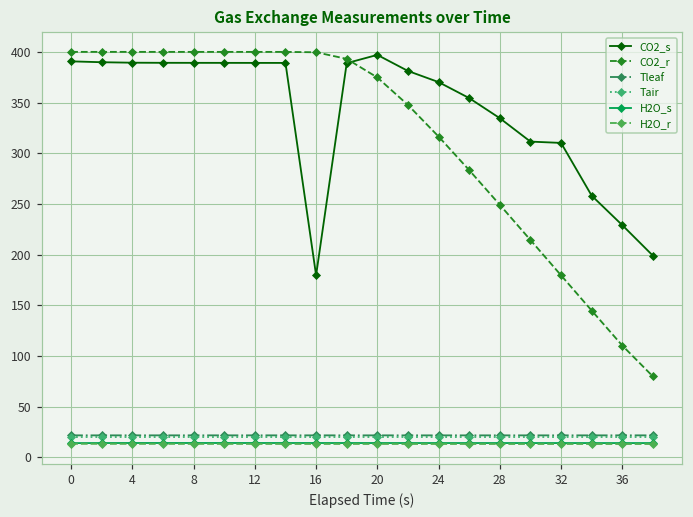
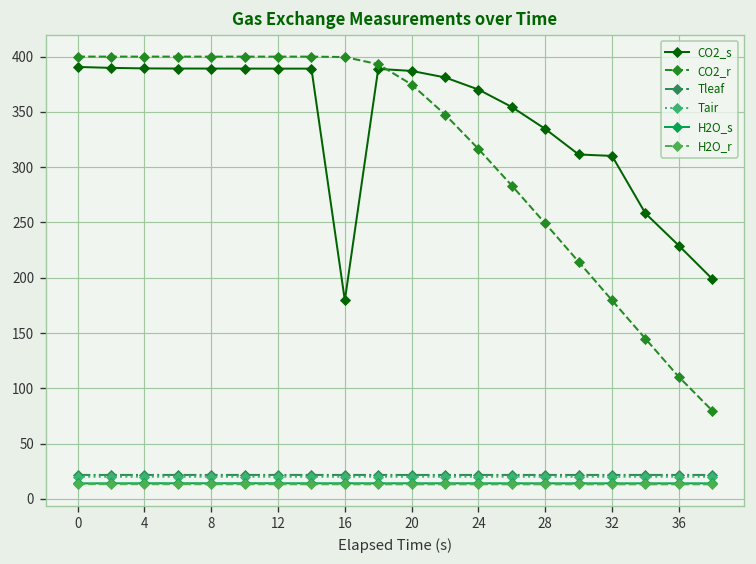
CO2_s, 20: 400 -> 390
